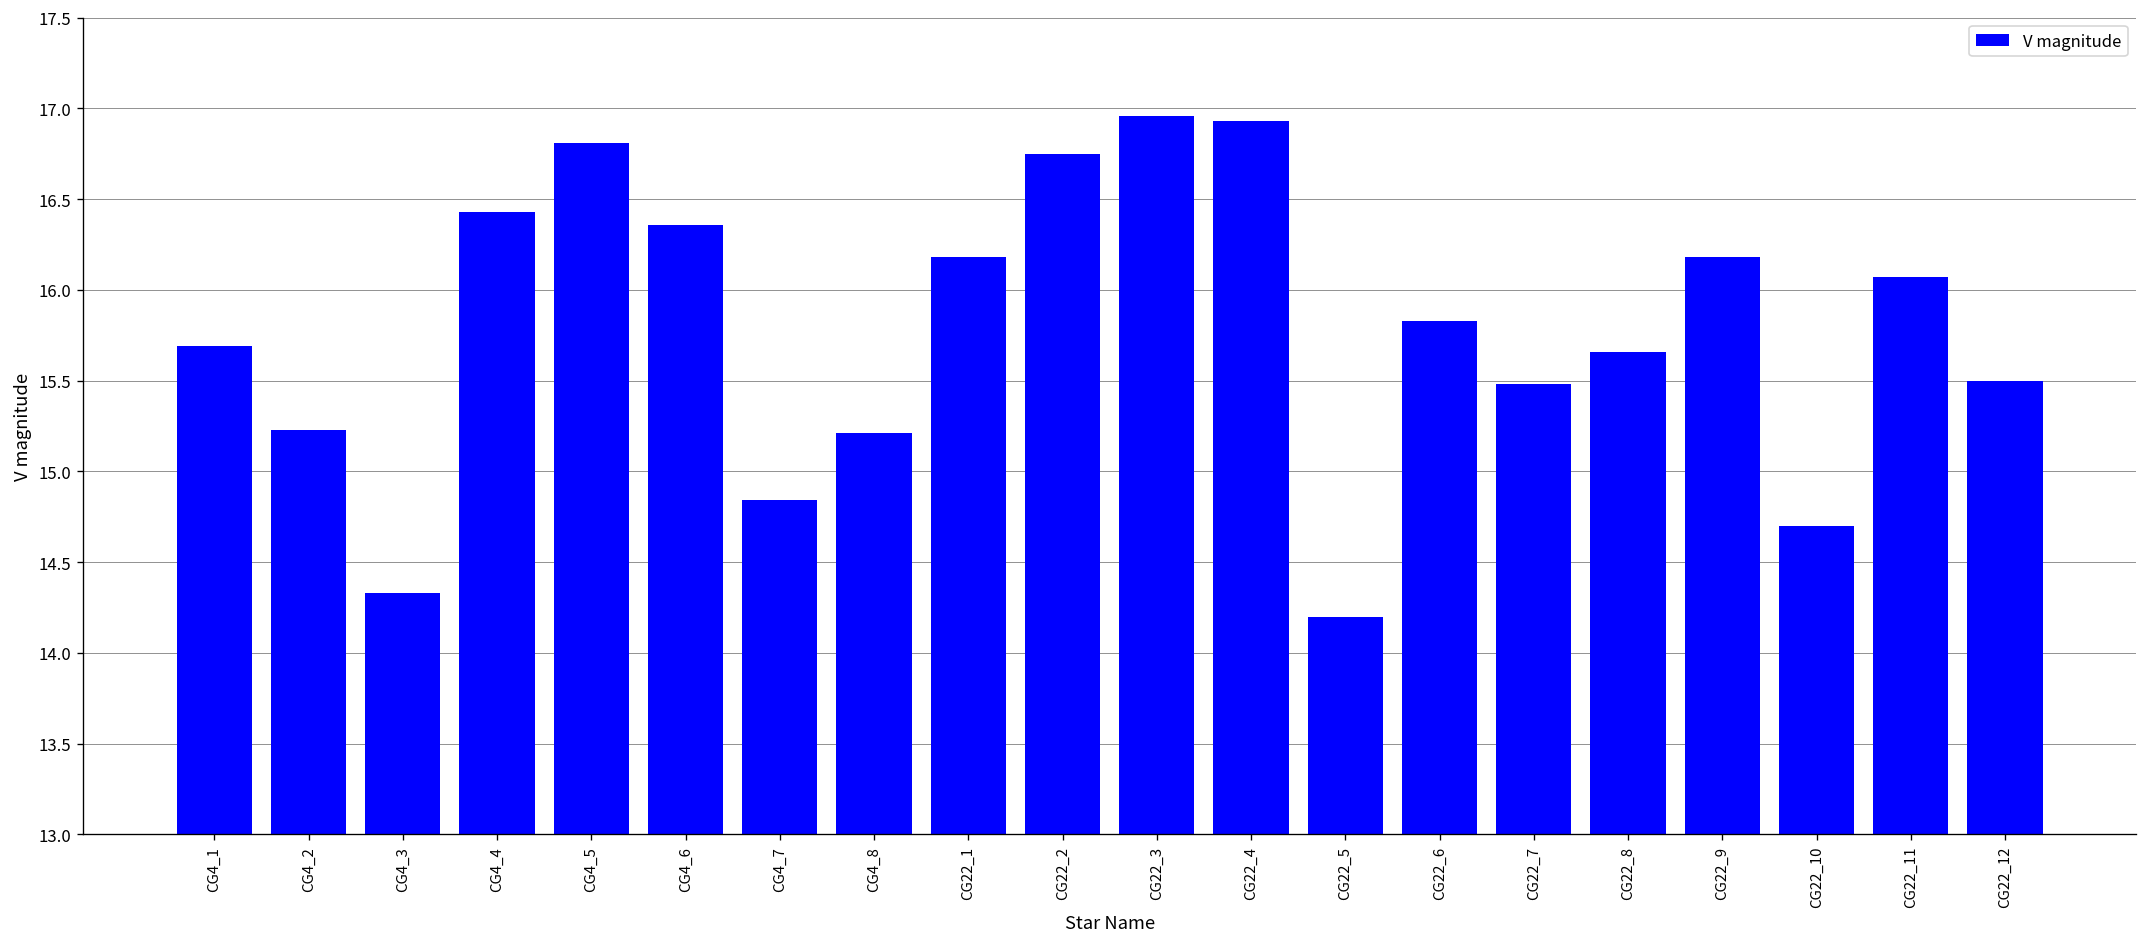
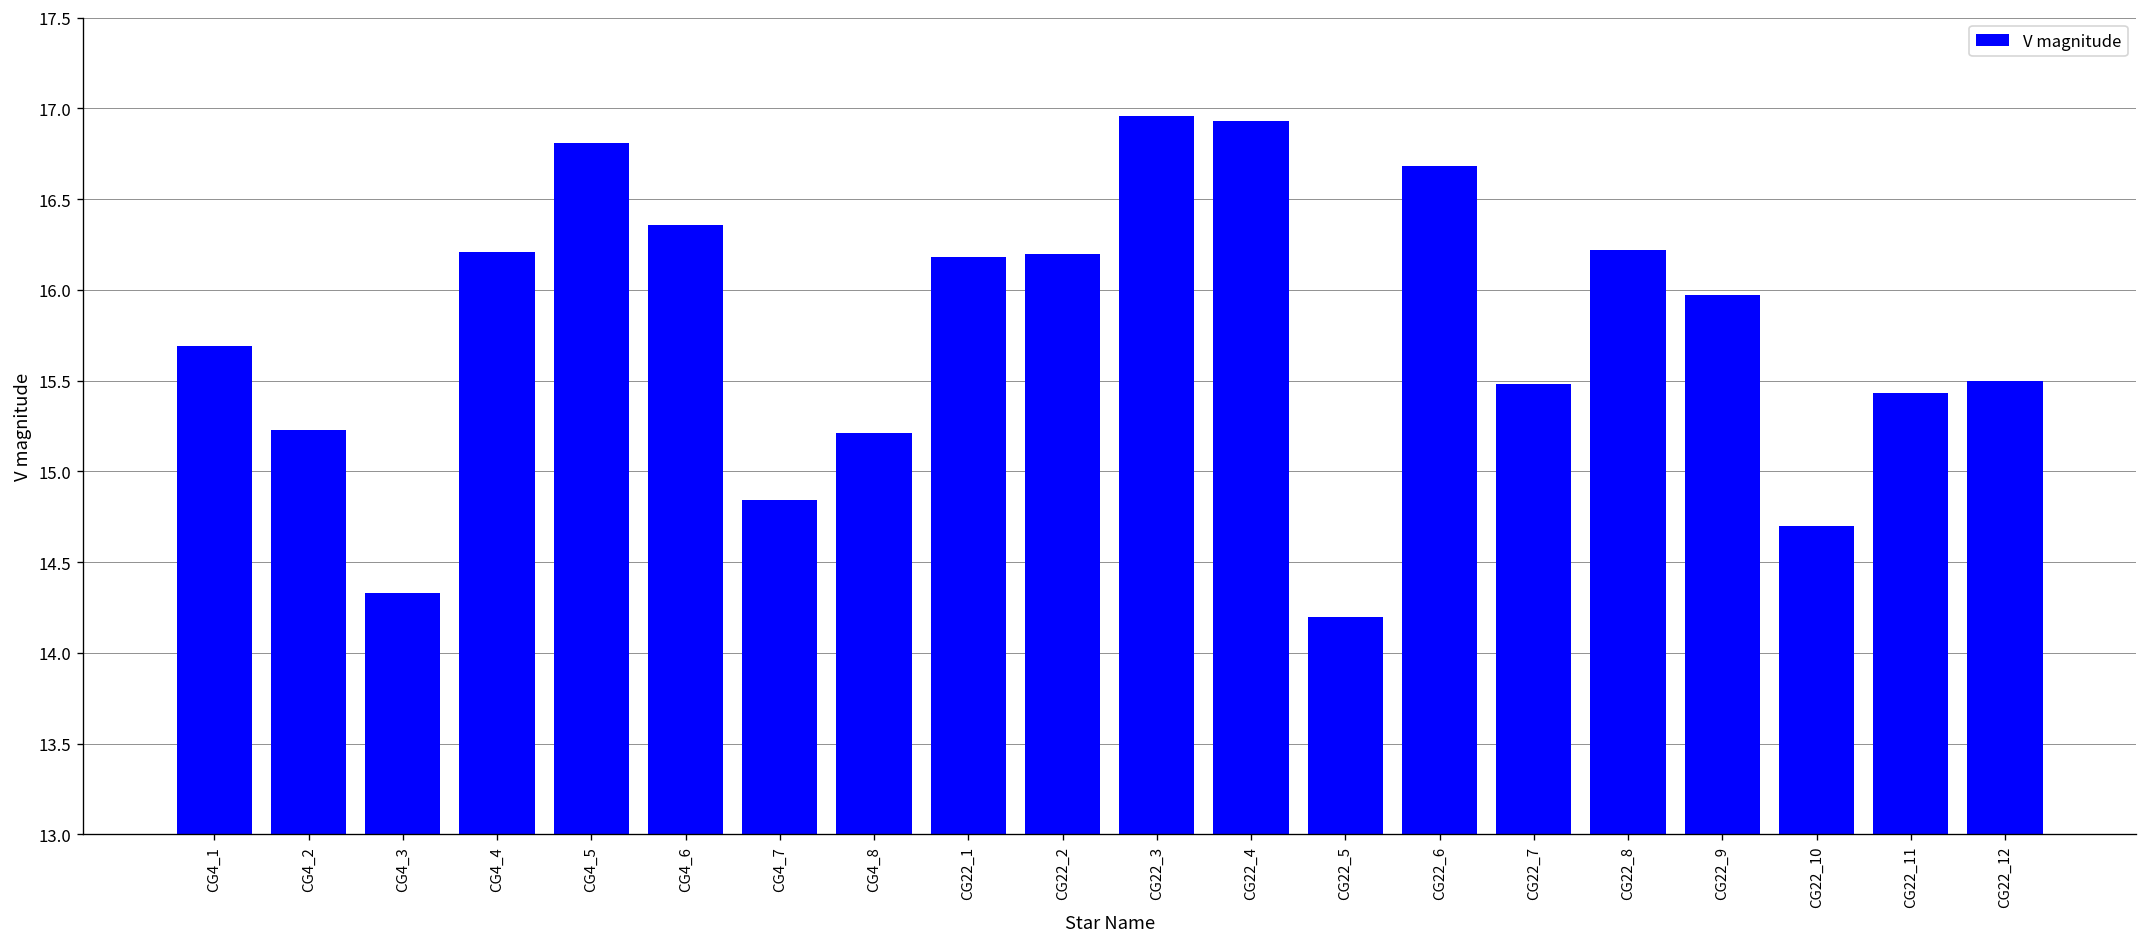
CG4_4: 16.43 -> 16.21
CG22_2: 16.75 -> 16.20
CG22_6: 15.83 -> 16.68
CG22_8: 15.66 -> 16.22
CG22_9: 16.18 -> 15.97
CG22_11: 16.07 -> 15.43
